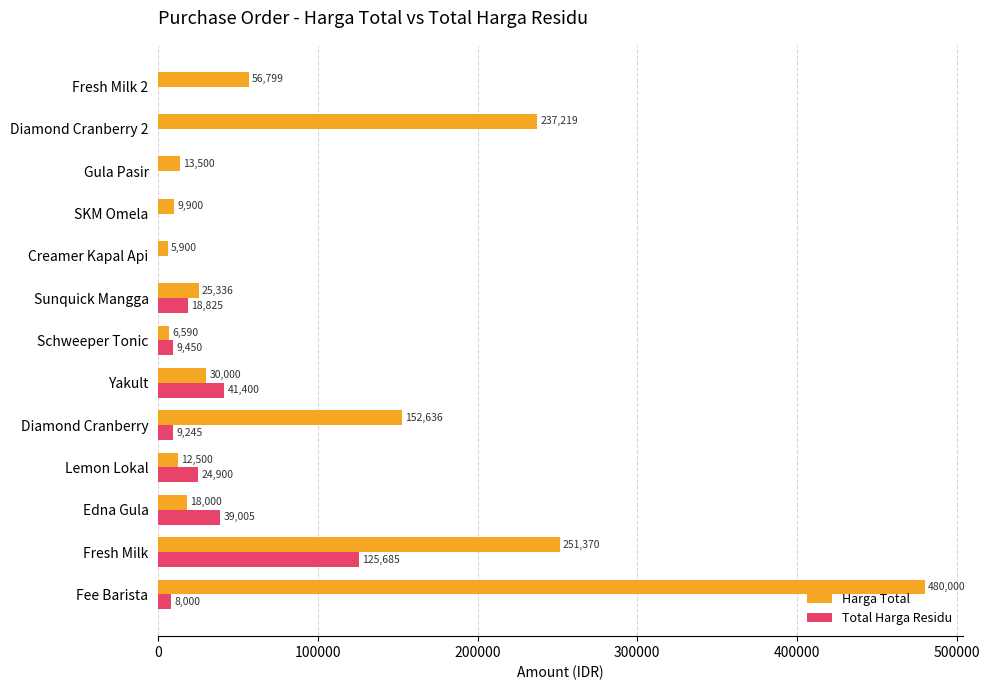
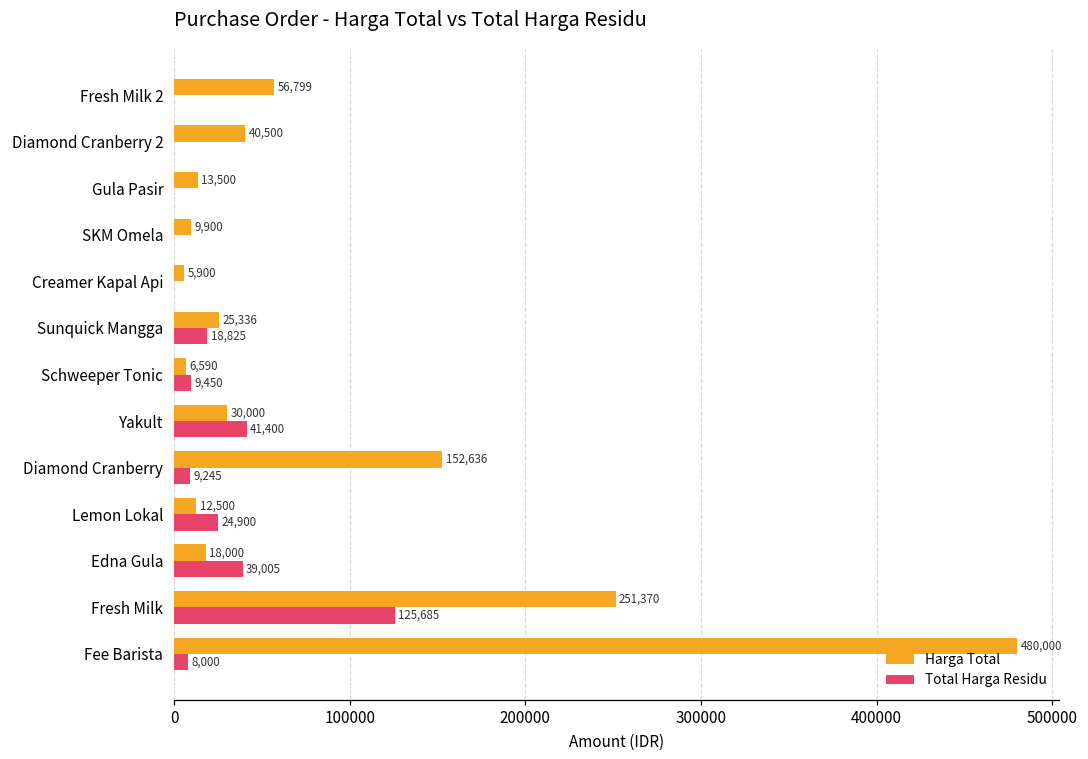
Harga Total, Diamond Cranberry 2: 237,219 -> 40,500
